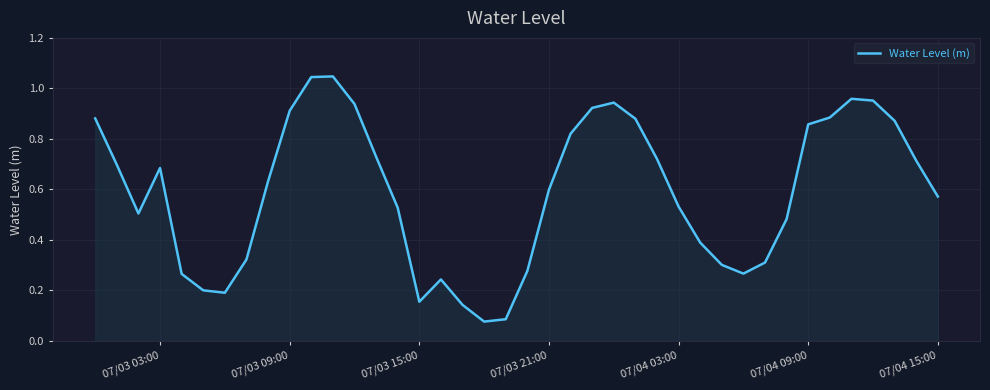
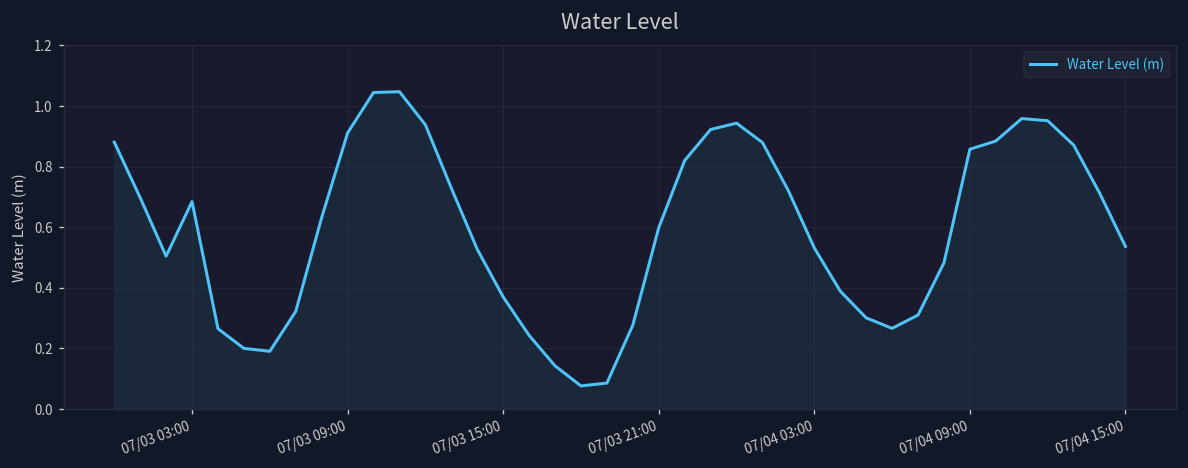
07/03 15:00: 0.15 -> 0.37
07/04 15:00: 0.57 -> 0.54
